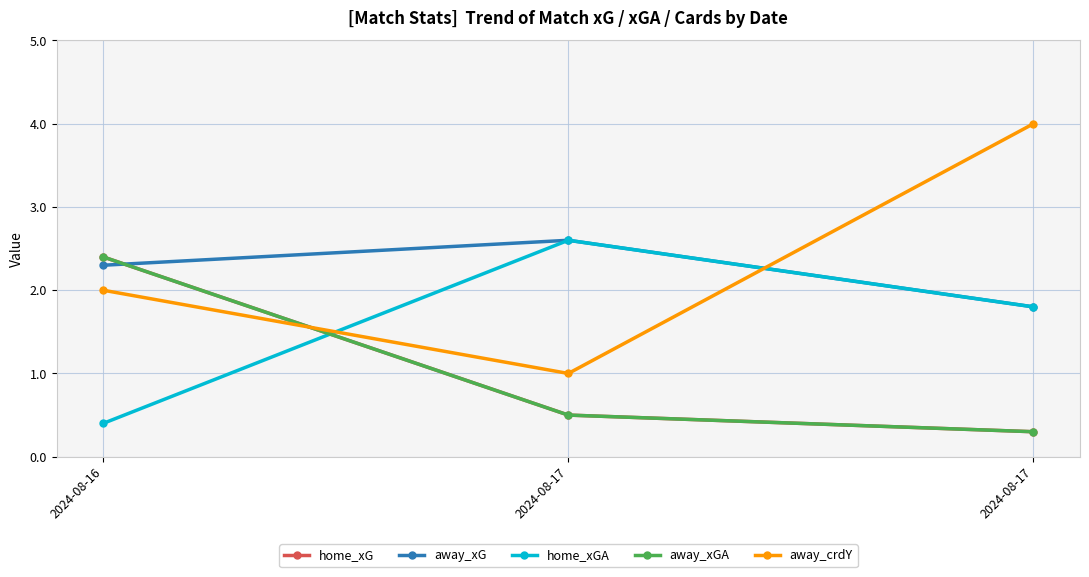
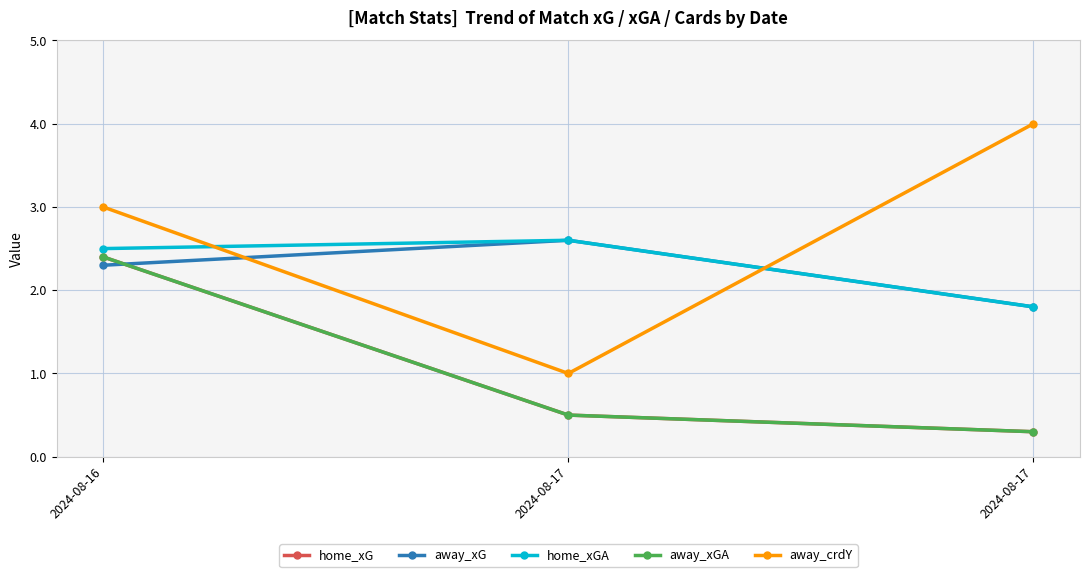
home_xGA, 2024-08-16: 0.4 -> 2.5
away_crdY, 2024-08-16: 2 -> 3
